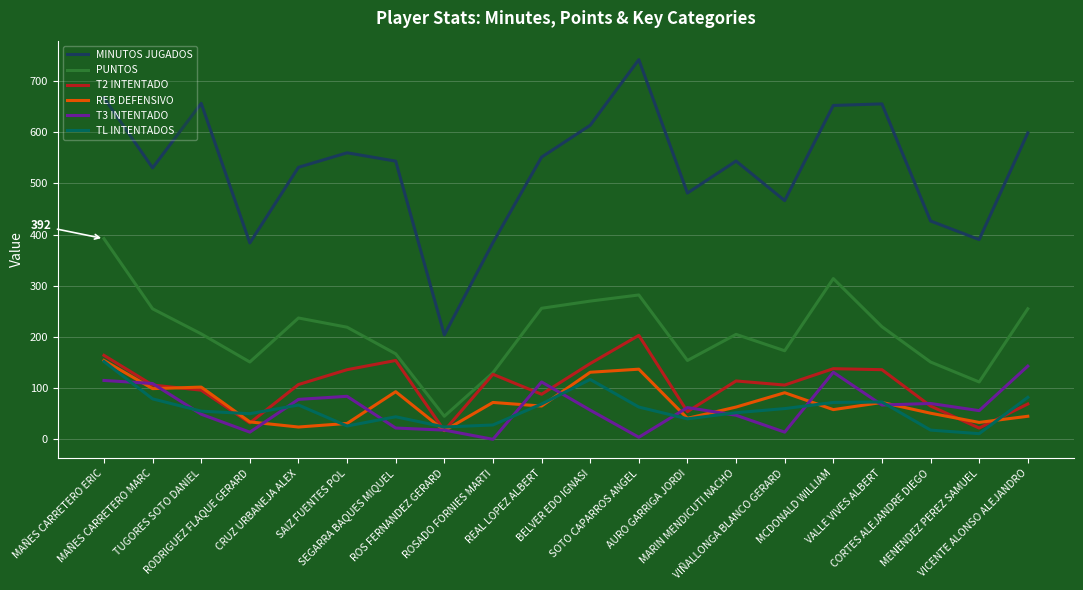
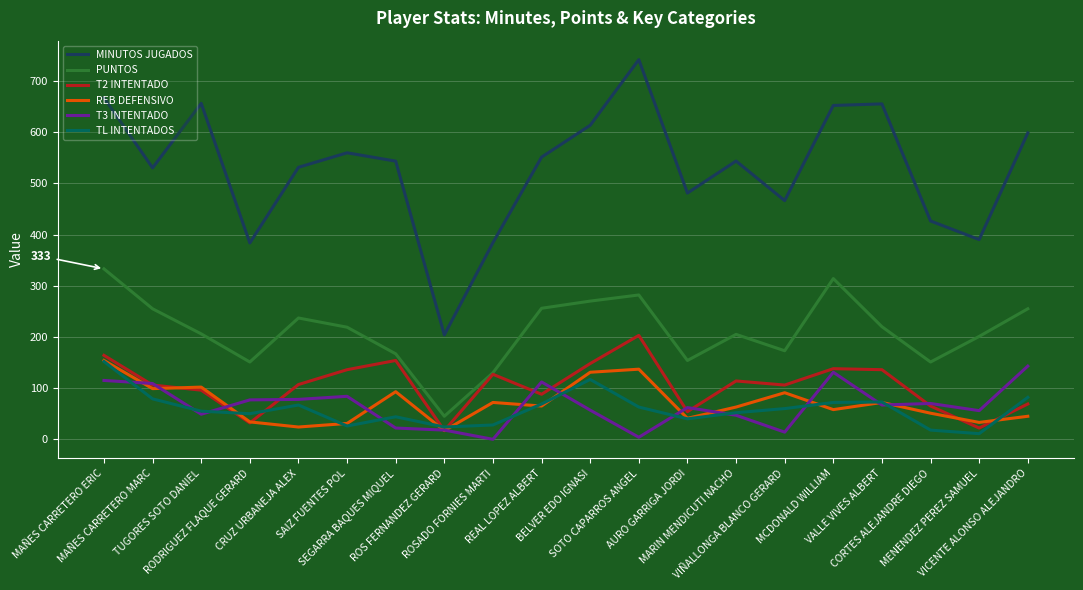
PUNTOS, MAÑES CARRETERO ERIC: 392 -> 333
T3 INTENTADO, RODRIGUEZ FLAQUE GERARD: 10 -> 80
PUNTOS, MENENDEZ PEREZ SAMUEL: 110 -> 200
